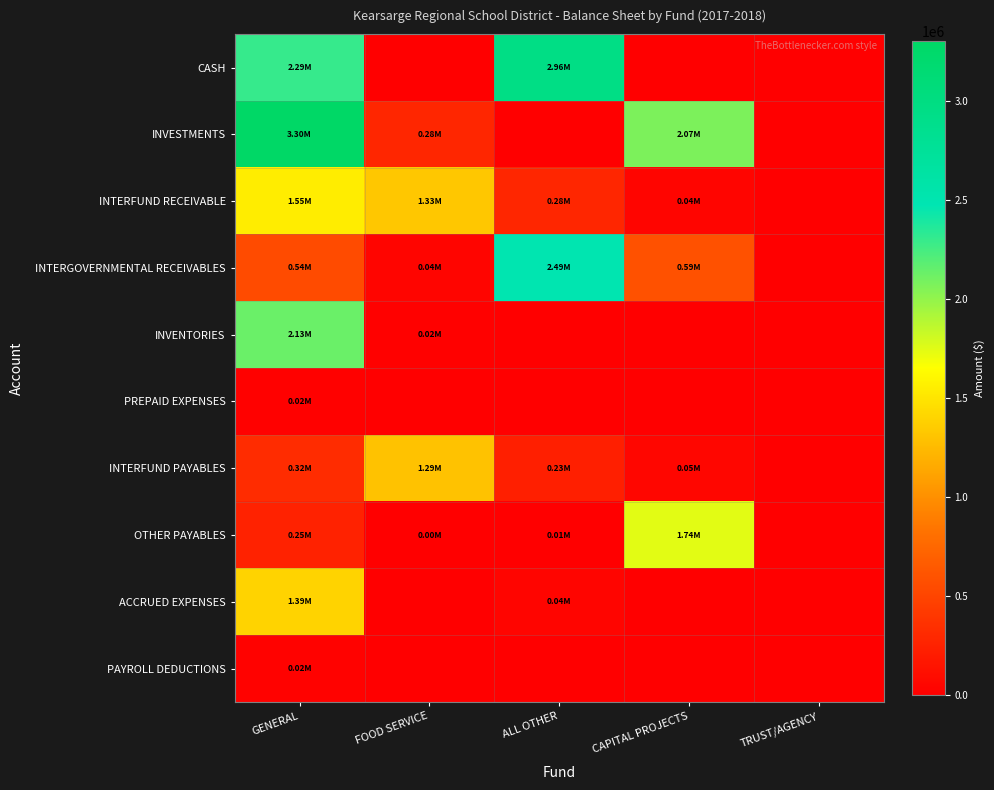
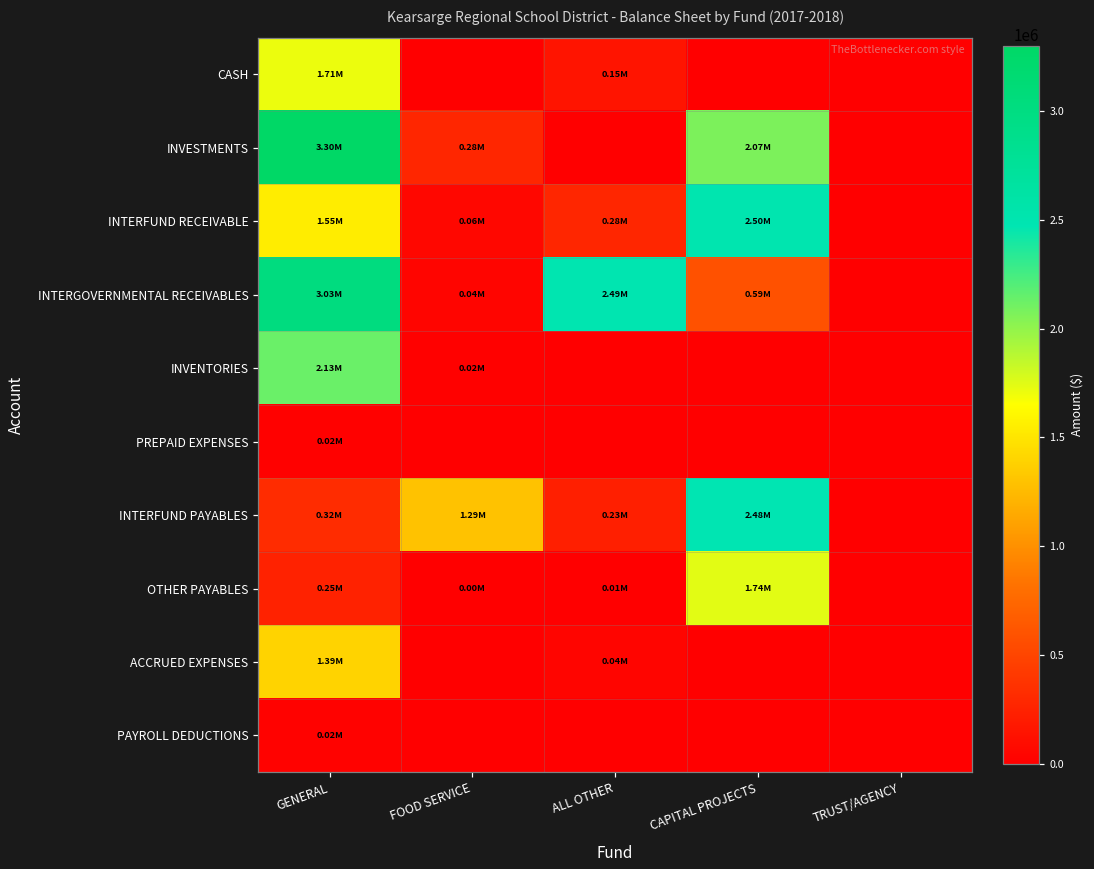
CASH, GENERAL: 2.29M -> 1.71M
CASH, ALL OTHER: 2.96M -> 0.15M
INTERFUND RECEIVABLE, FOOD SERVICE: 1.33M -> 0.06M
INTERFUND RECEIVABLE, CAPITAL PROJECTS: 0.04M -> 2.50M
INTERGOVERNMENTAL RECEIVABLES, GENERAL: 0.54M -> 3.03M
INTERFUND PAYABLES, CAPITAL PROJECTS: 0.05M -> 2.48M
